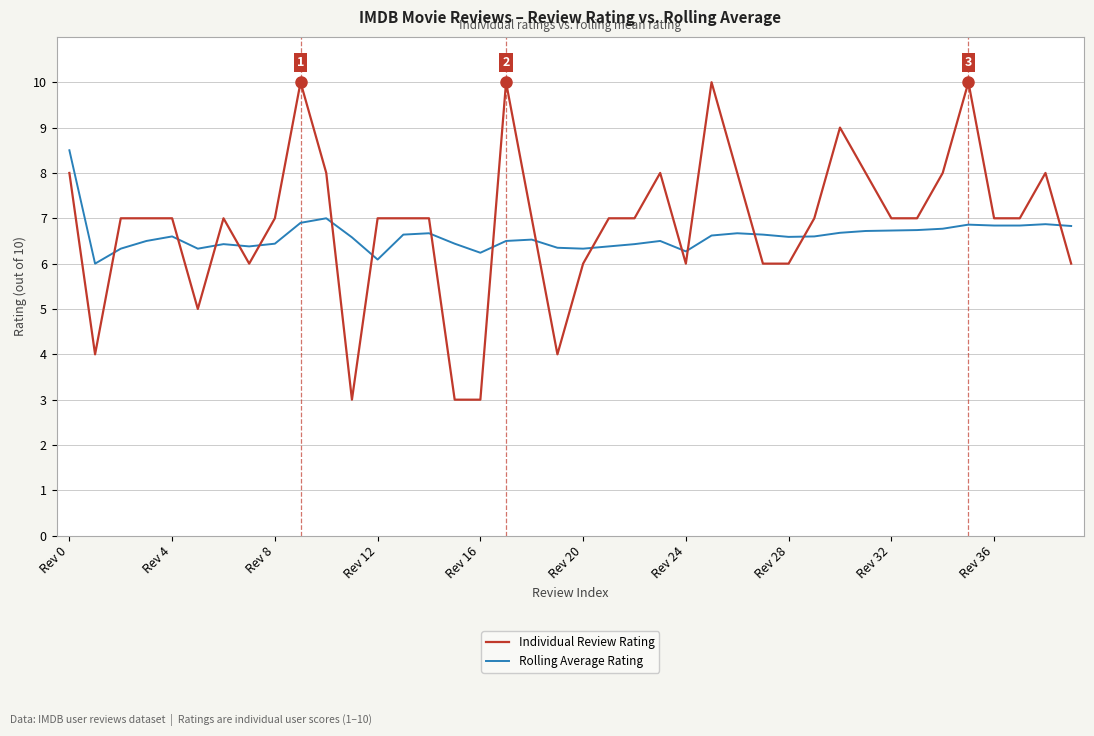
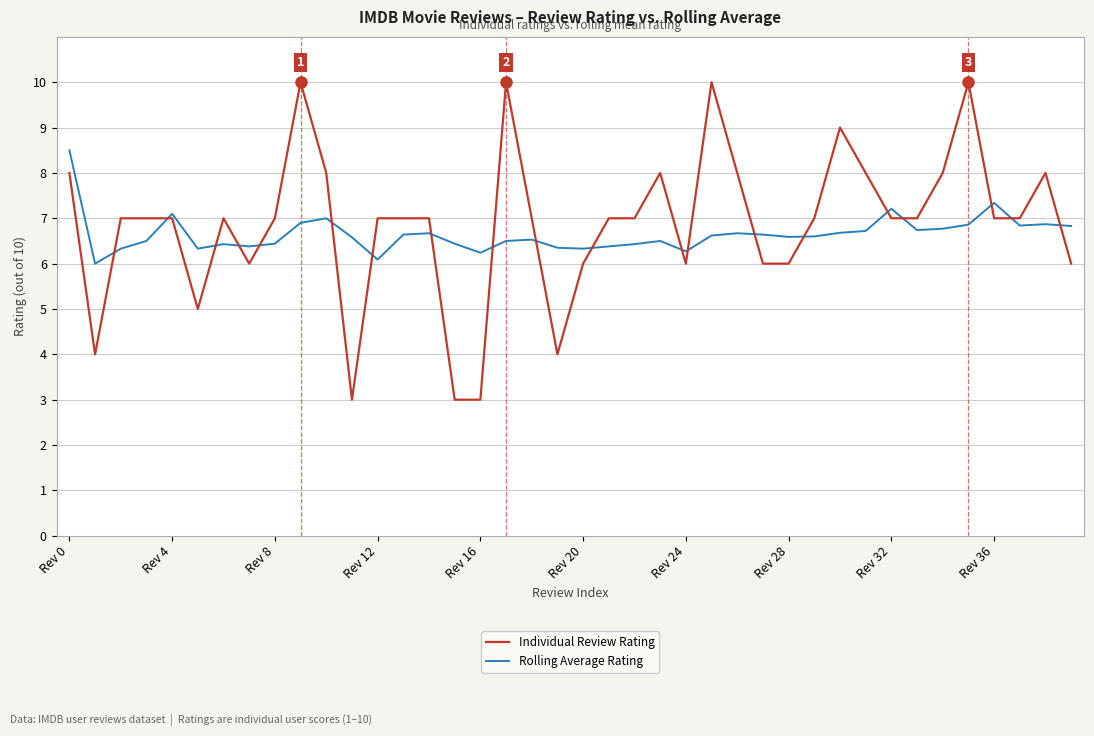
Rolling Average Rating, Rev 4: 6.6 -> 7.1
Rolling Average Rating, Rev 32: 6.7 -> 7.2
Rolling Average Rating, Rev 36: 6.8 -> 7.3
